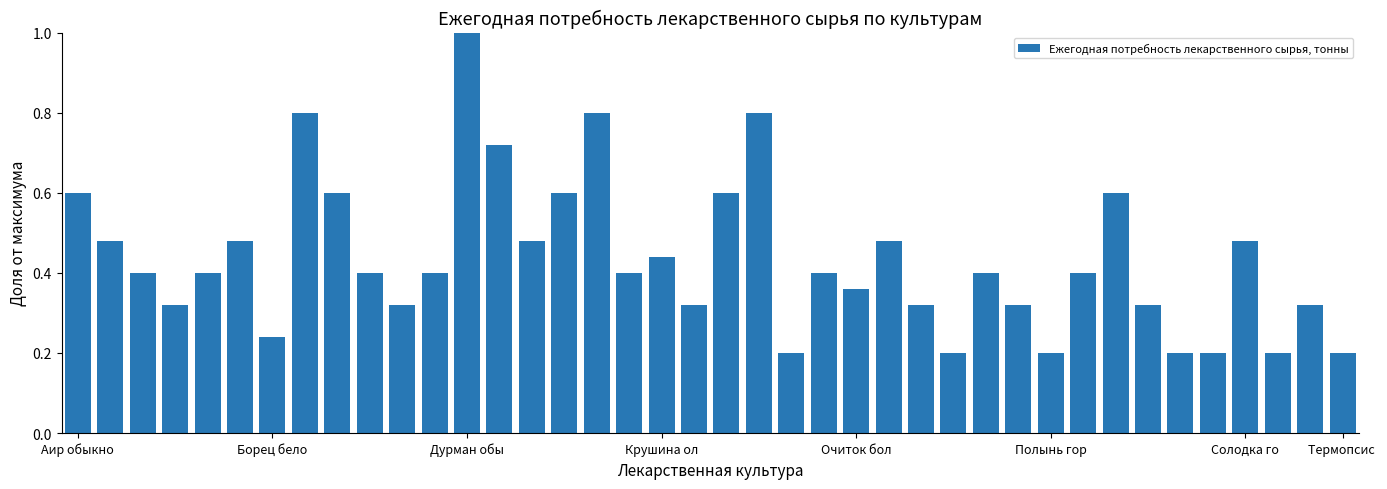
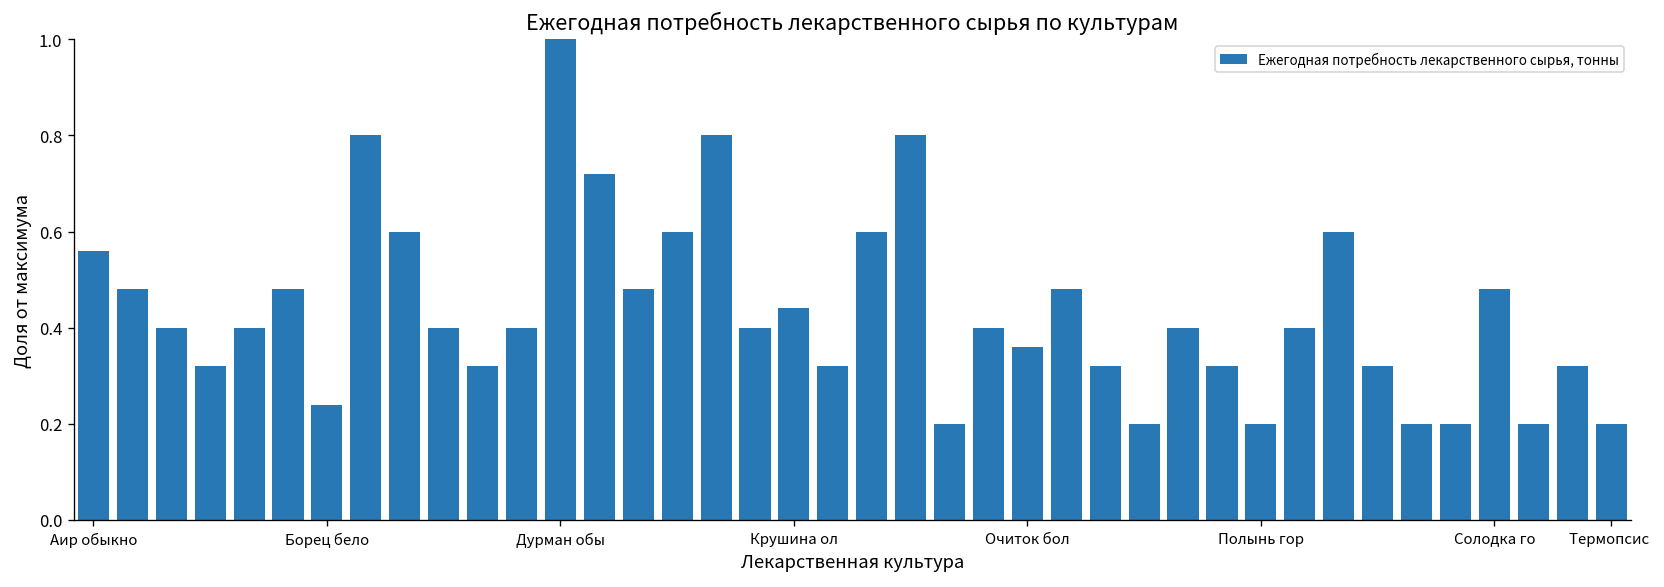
Аир обыкно: 0.60 -> 0.56
